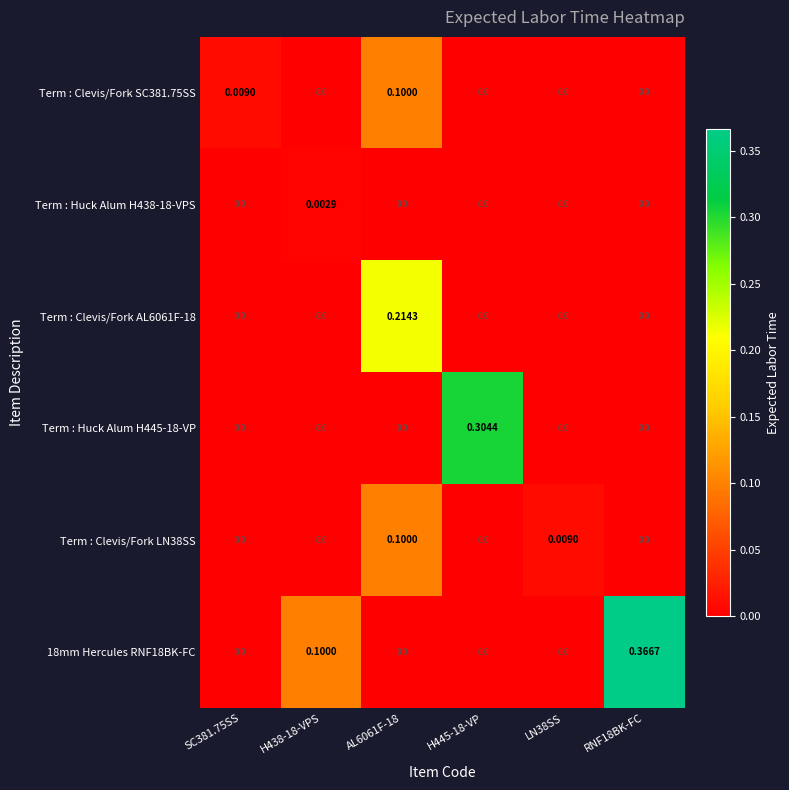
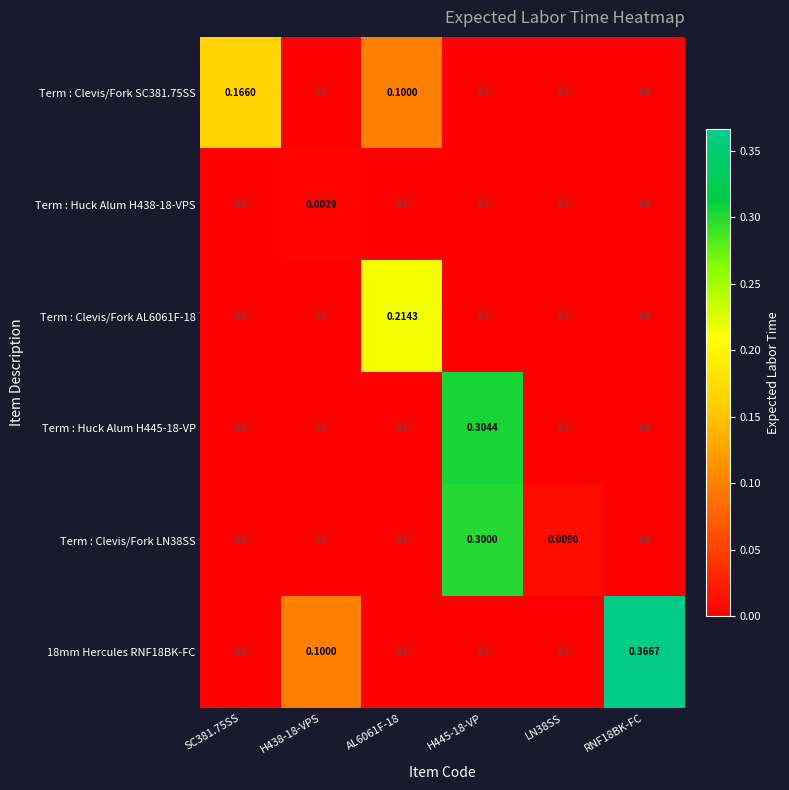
Term : Clevis/Fork SC381.75SS, SC381.75SS: 0.0090 -> 0.1660
Term : Clevis/Fork LN38SS, AL6061F-18: 0.1000 -> 0.0
Term : Clevis/Fork LN38SS, H445-18-VP: 0.0 -> 0.3000
